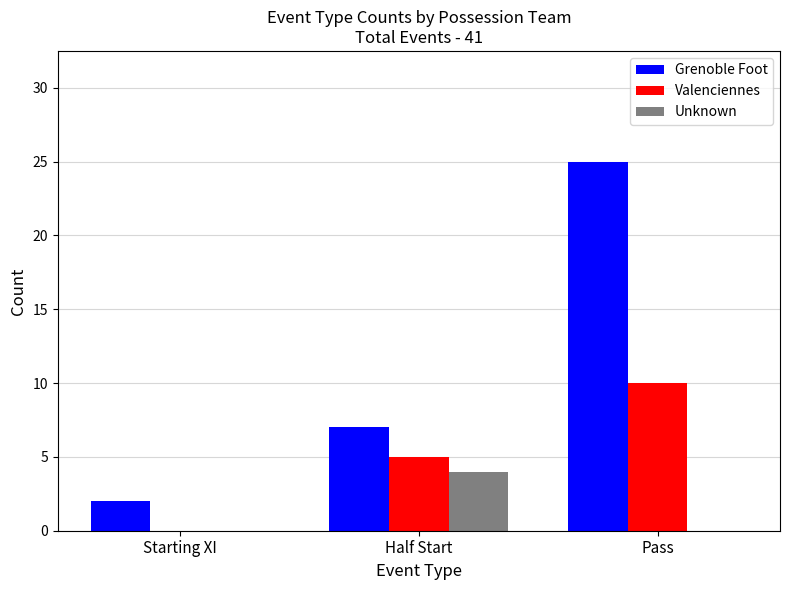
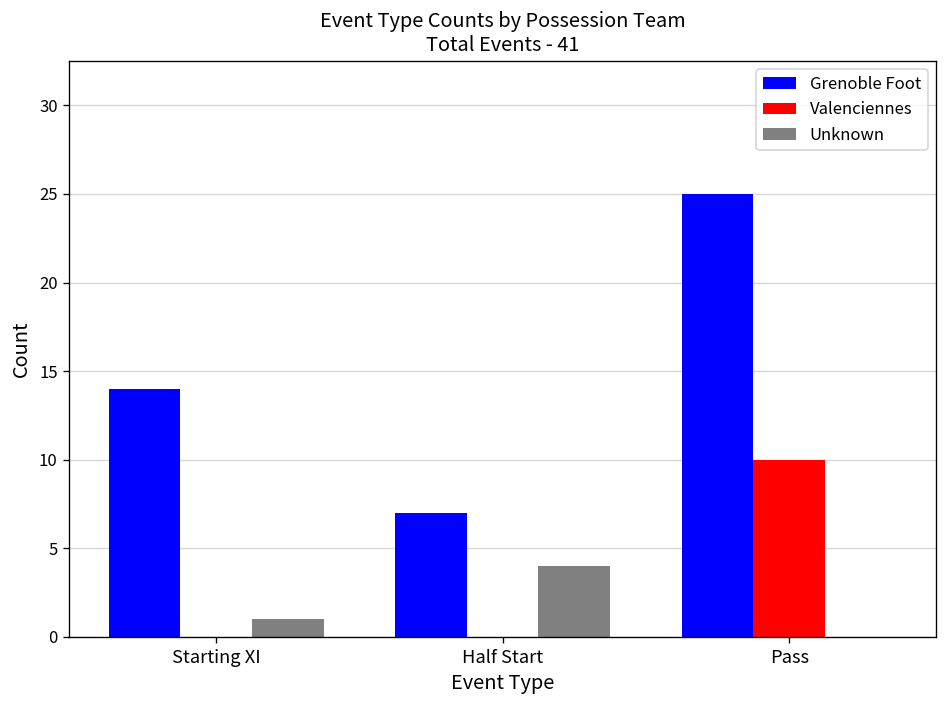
Grenoble Foot, Starting XI: 2 -> 14
Unknown, Starting XI: 0 -> 1
Valenciennes, Half Start: 5 -> 0
